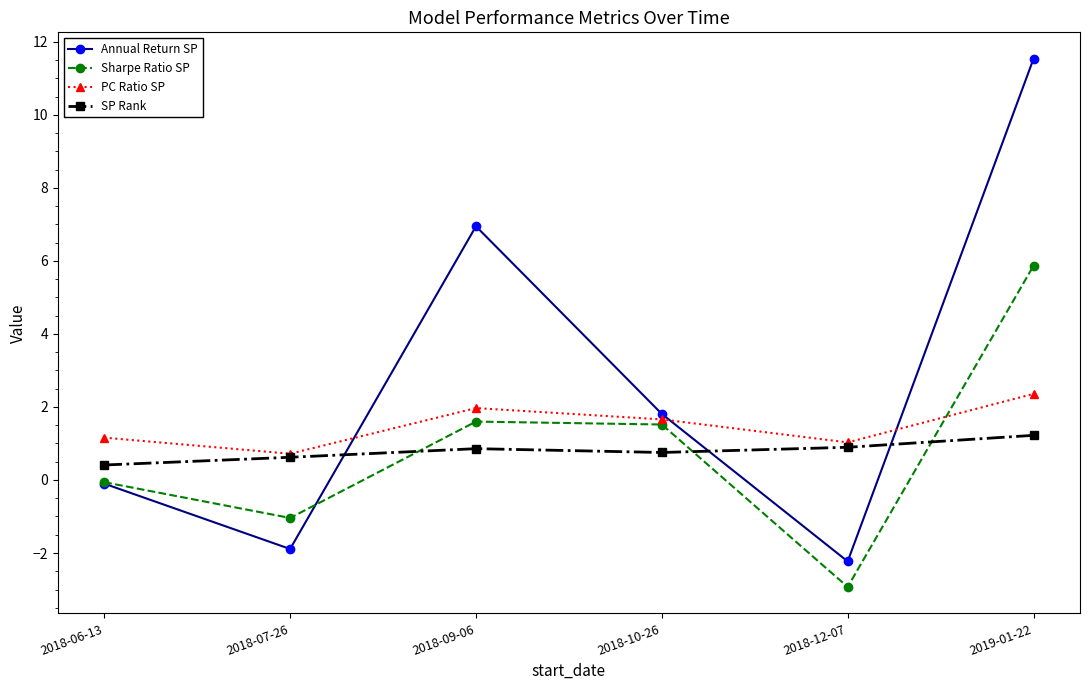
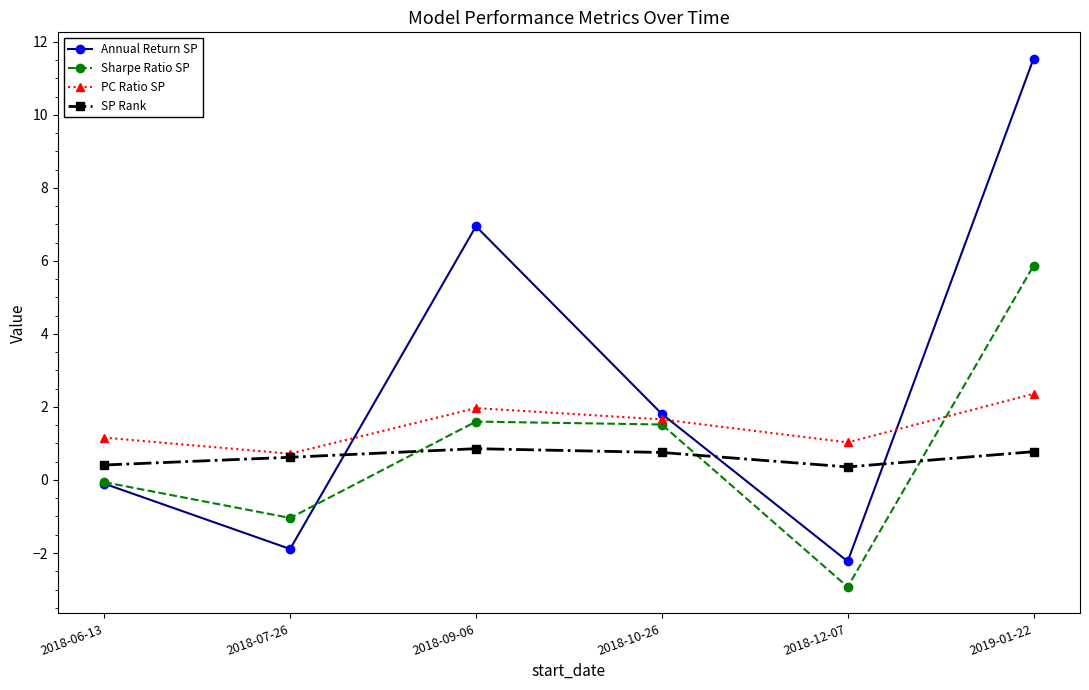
SP Rank, 2018-12-07: 0.9 -> 0.4
SP Rank, 2019-01-22: 1.2 -> 0.8
